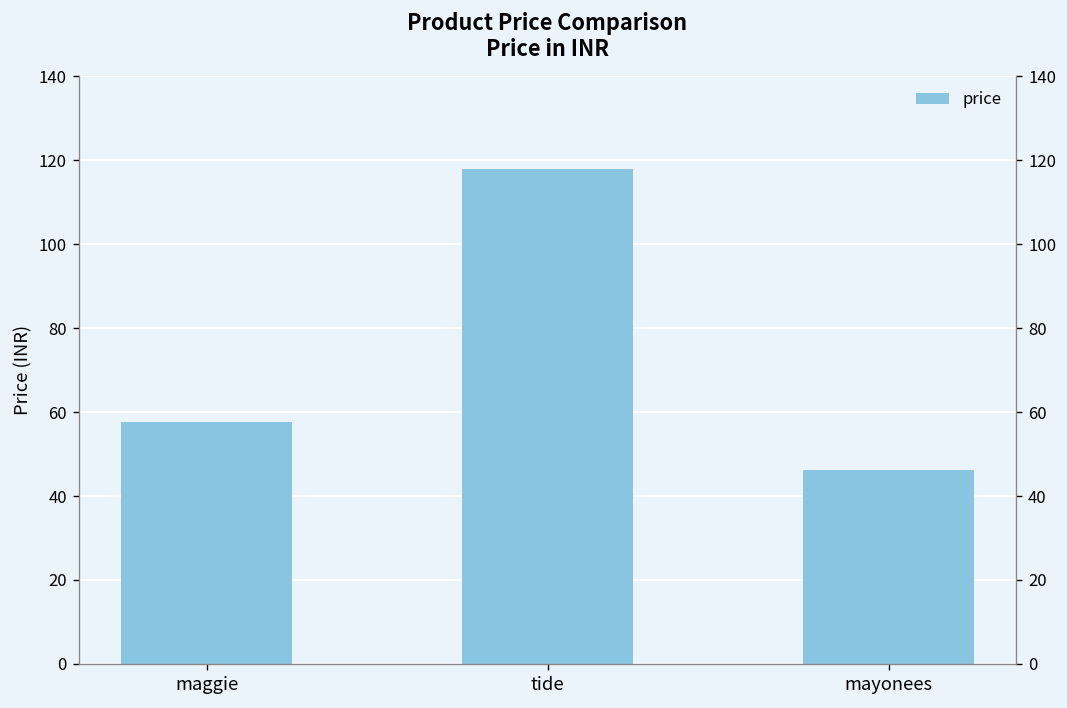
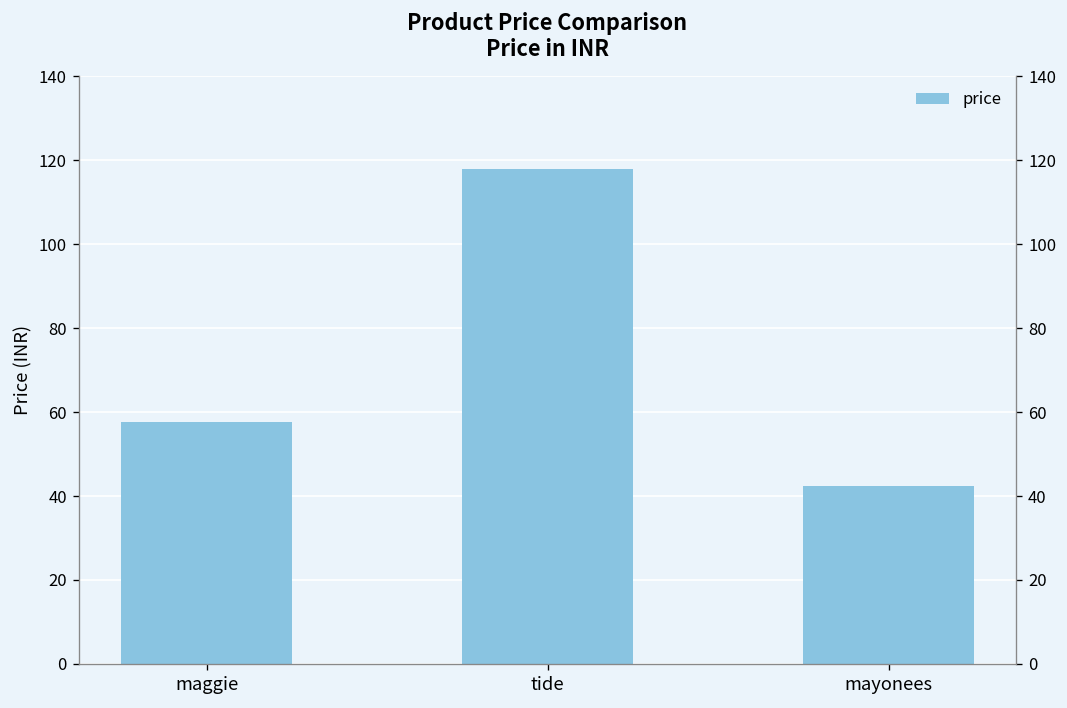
mayonees: 46 -> 42
